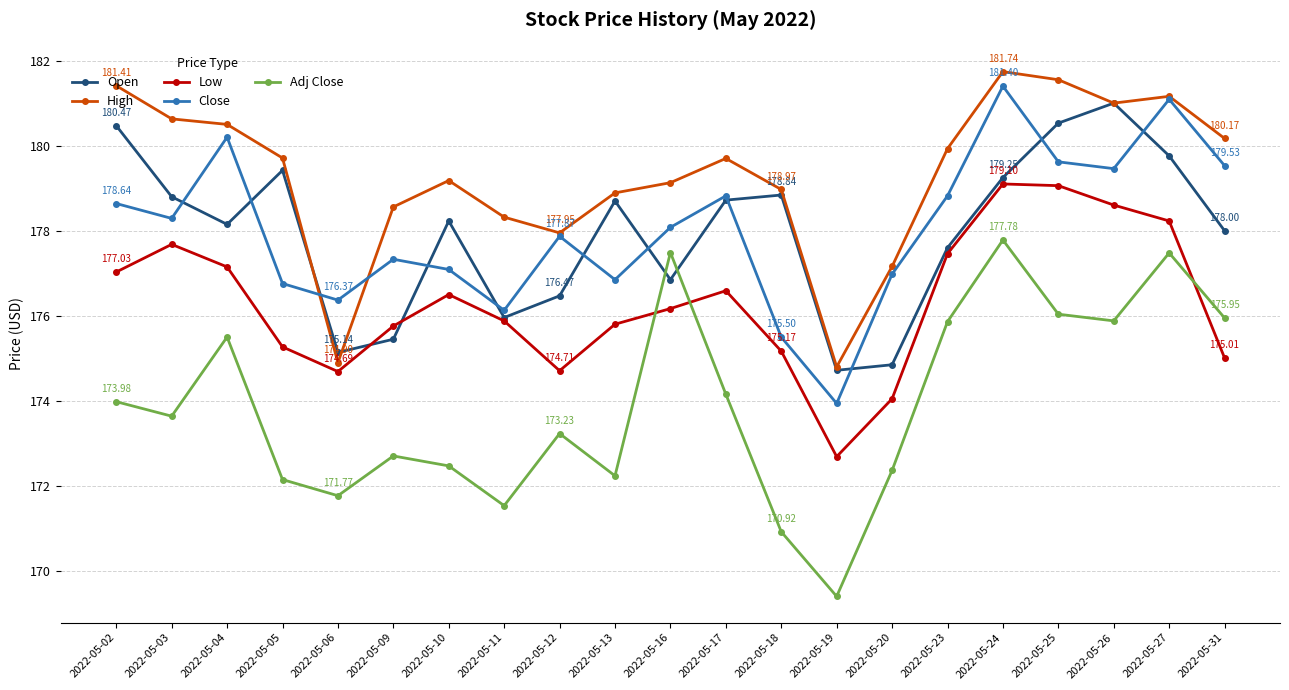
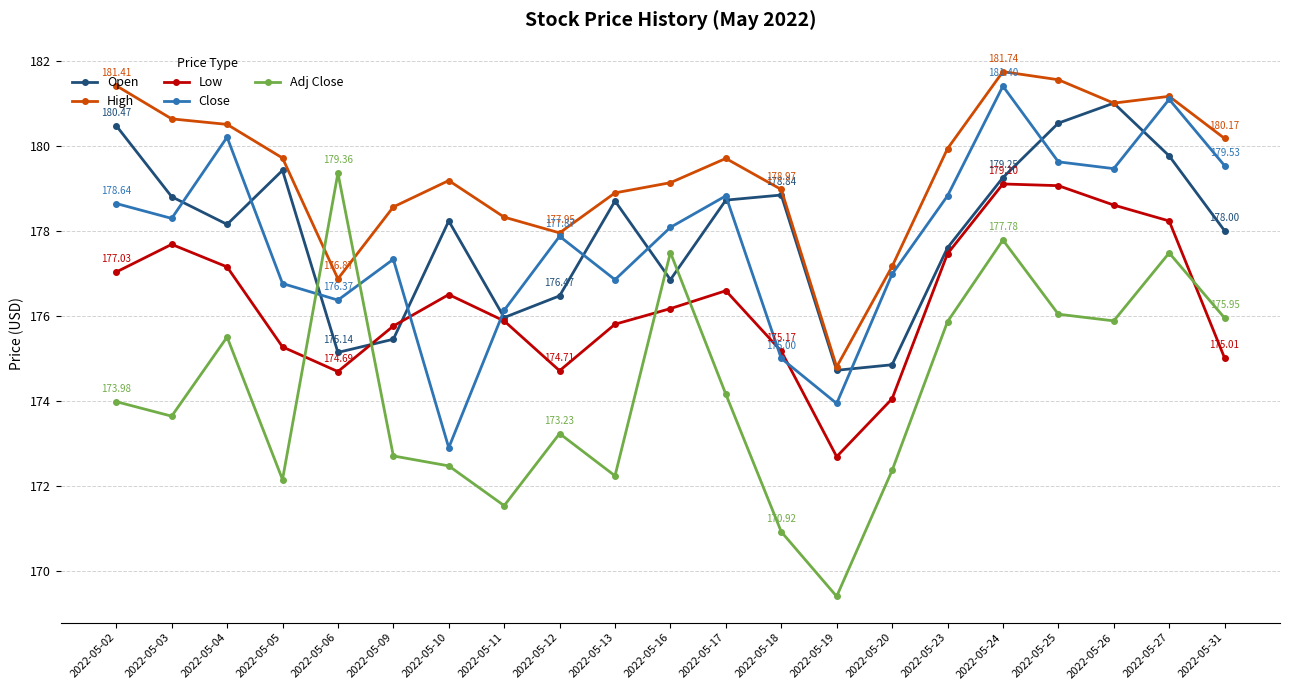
High, 2022-05-06: 174.90 -> 176.87
Adj Close, 2022-05-06: 171.77 -> 179.36
Close, 2022-05-10: 177.1 -> 172.9
Close, 2022-05-18: 175.50 -> 175.00
